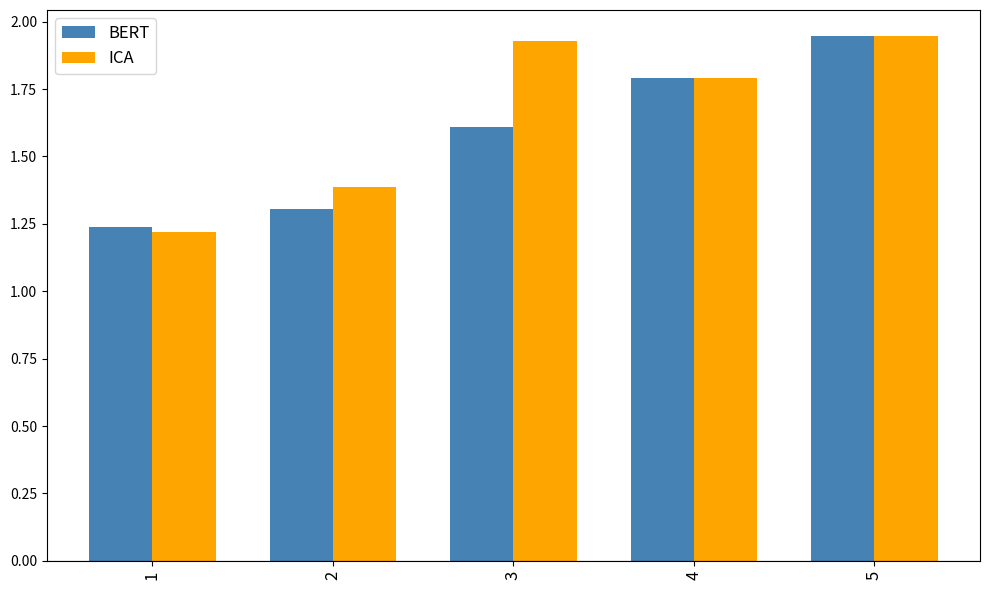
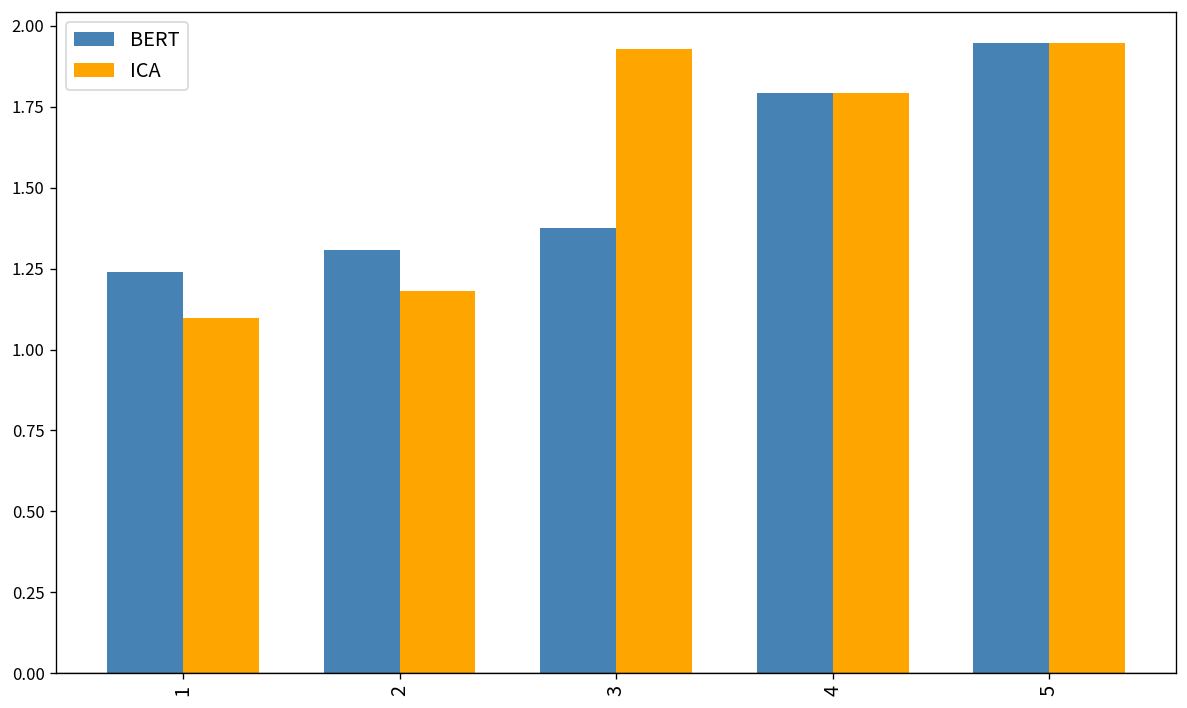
ICA, 1: 1.22 -> 1.10
ICA, 2: 1.39 -> 1.18
BERT, 3: 1.61 -> 1.38
